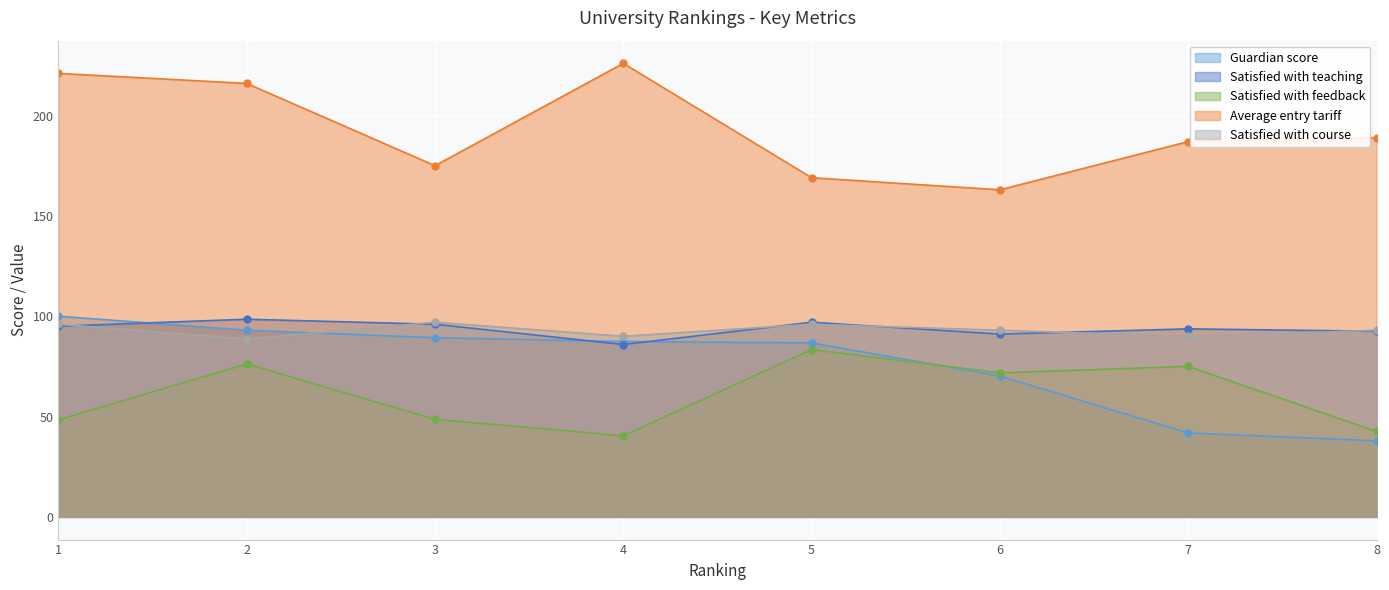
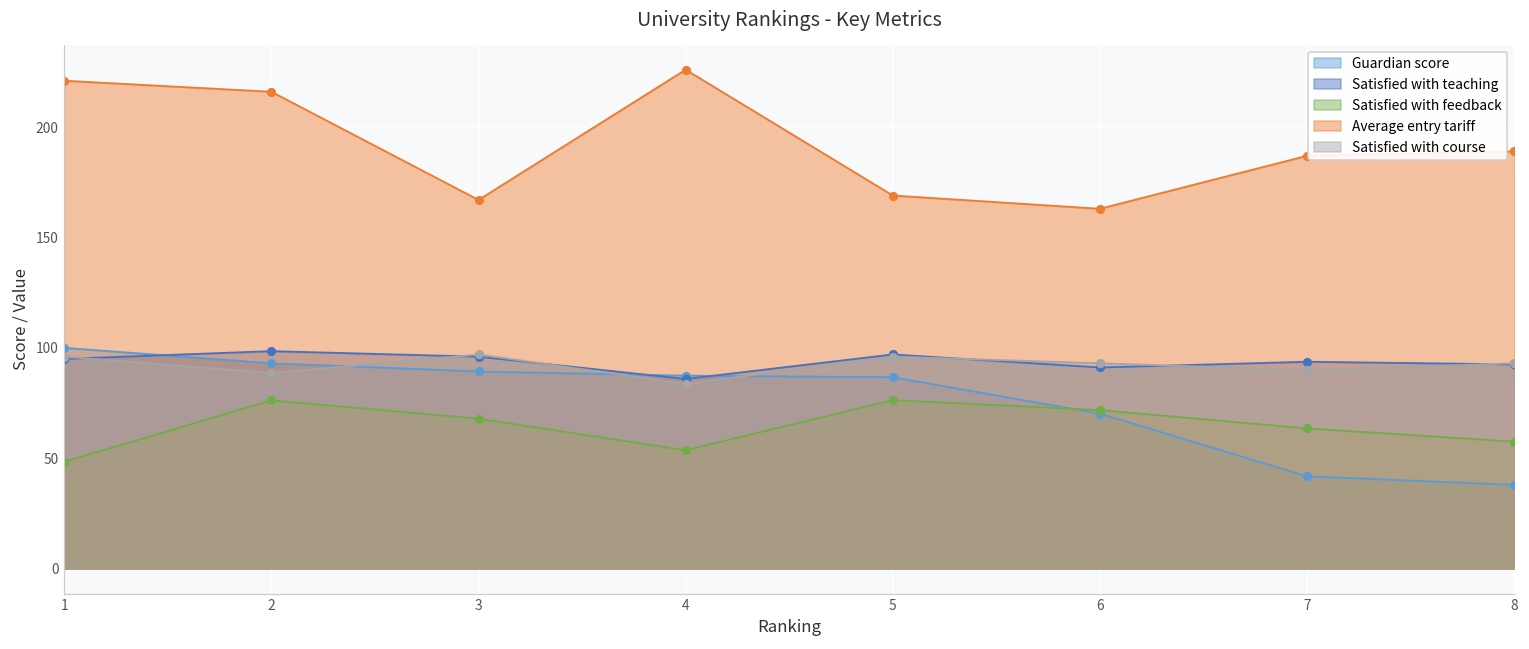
Satisfied with feedback, 3: 49 -> 68
Average entry tariff, 3: 175 -> 167
Satisfied with feedback, 4: 40 -> 54
Satisfied with course, 4: 90 -> 84
Satisfied with feedback, 5: 83 -> 76
Satisfied with feedback, 7: 75 -> 64
Satisfied with feedback, 8: 43 -> 58
